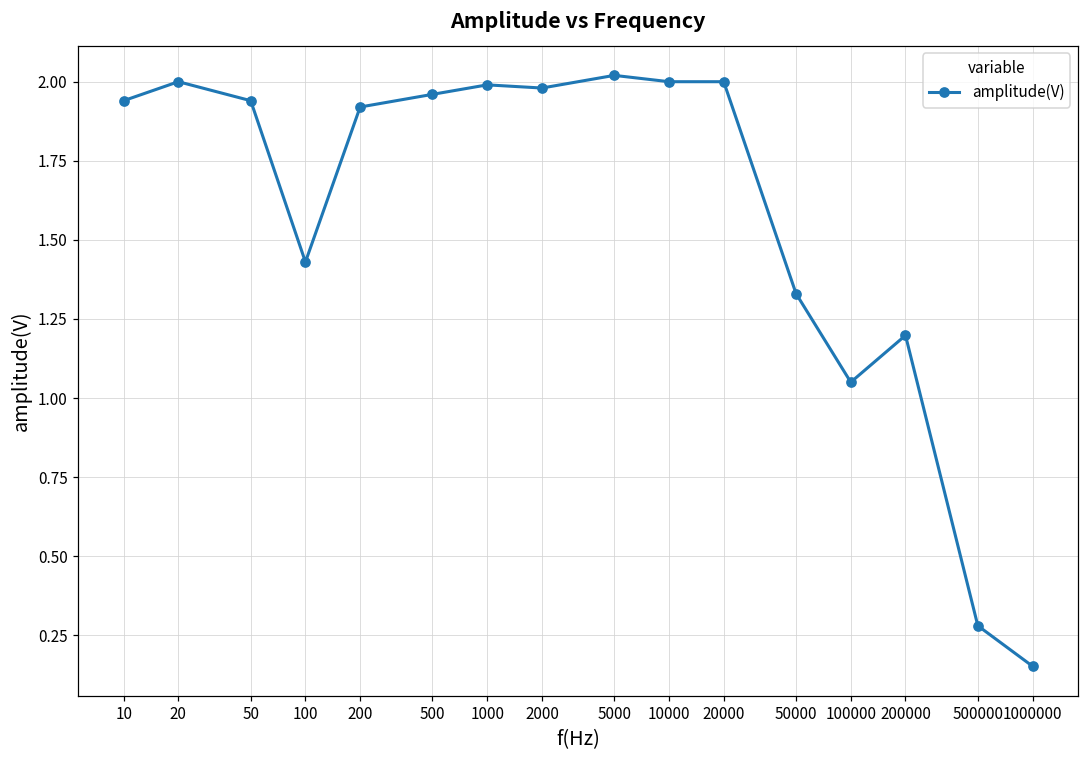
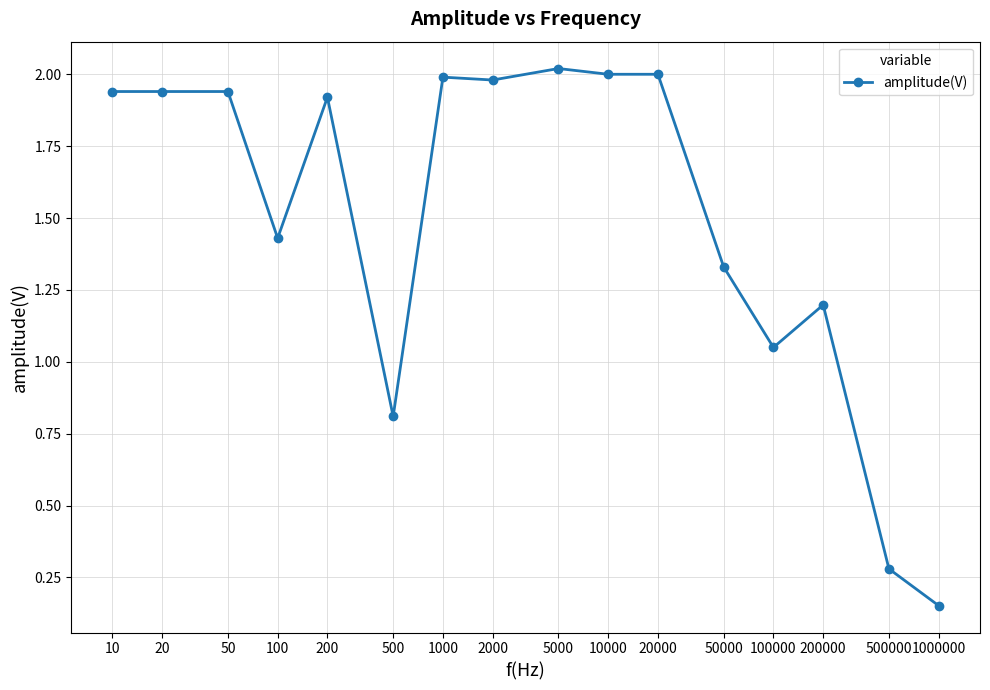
20: 2.00 -> 1.94
500: 1.96 -> 0.81
